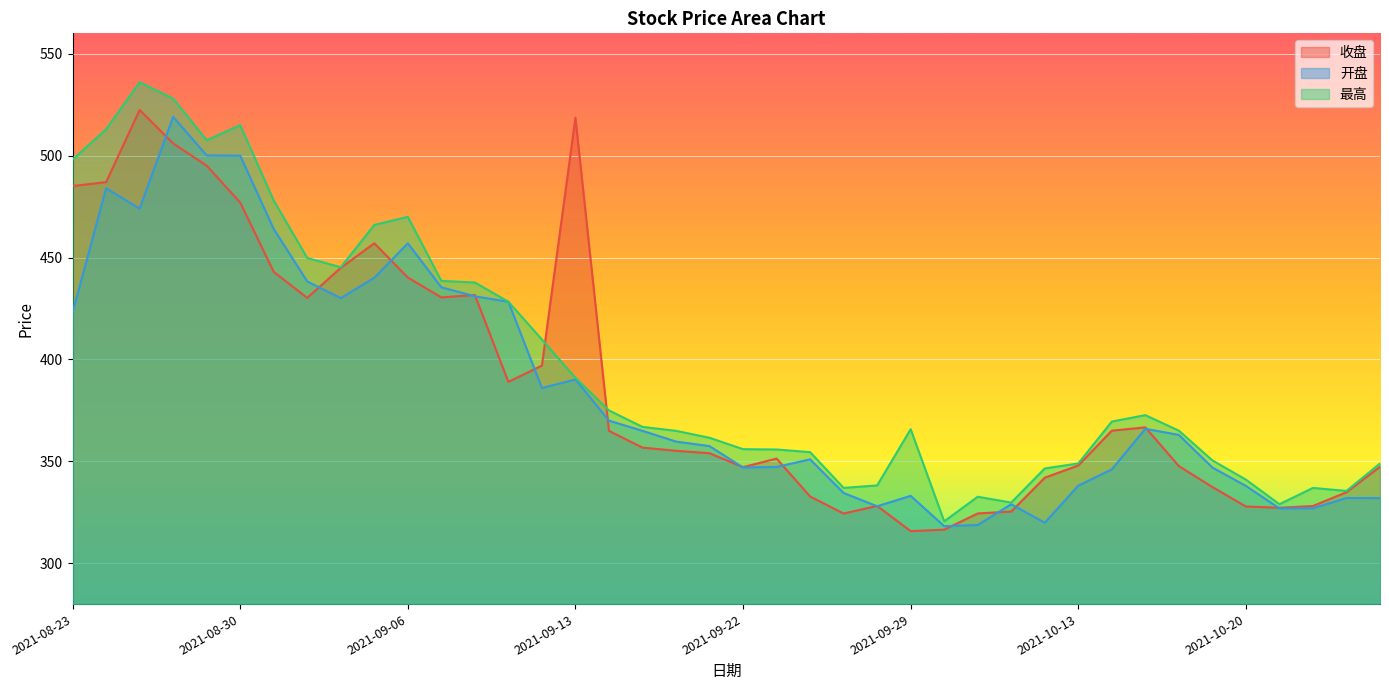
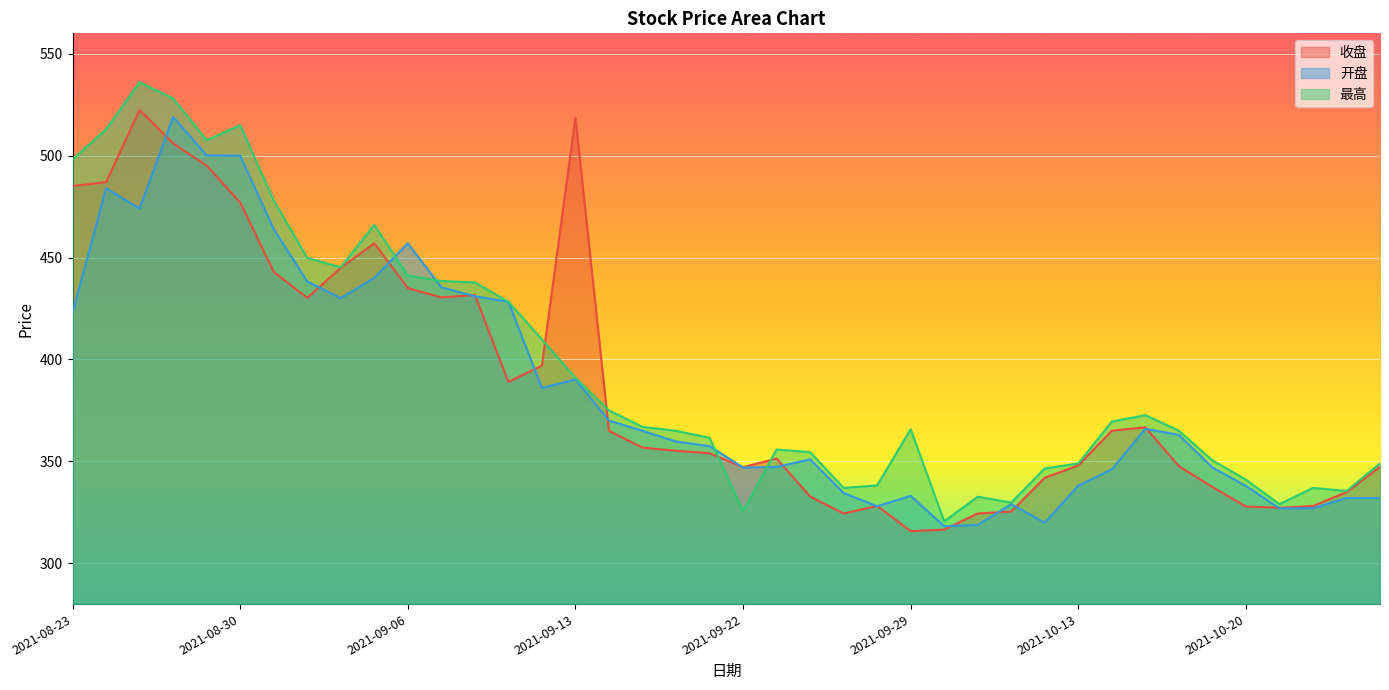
收盘, 2021-09-06: 440 -> 435
最高, 2021-09-06: 470 -> 441
最高, 2021-09-22: 356 -> 326
